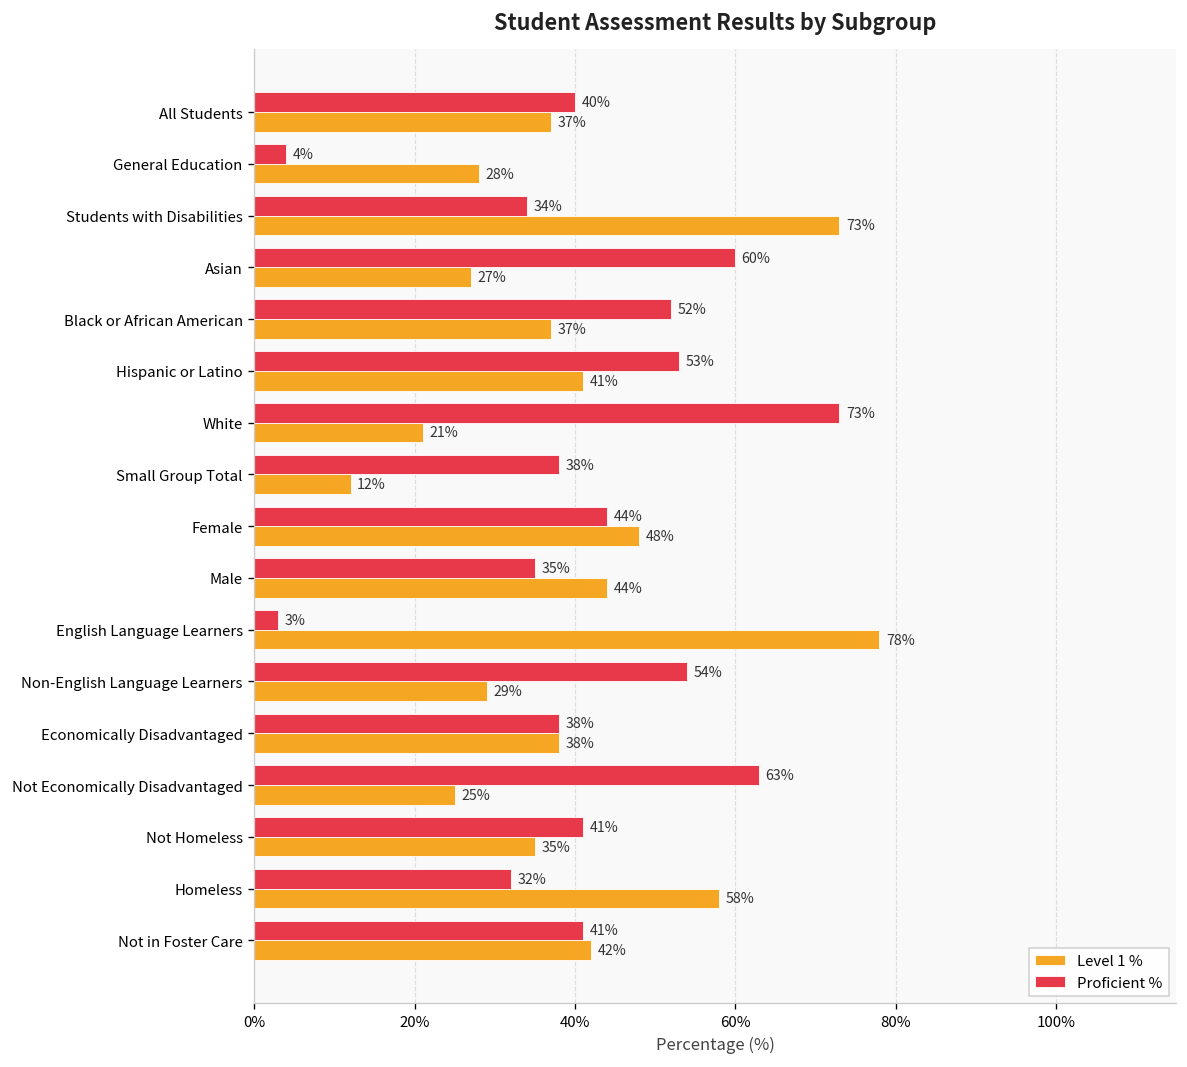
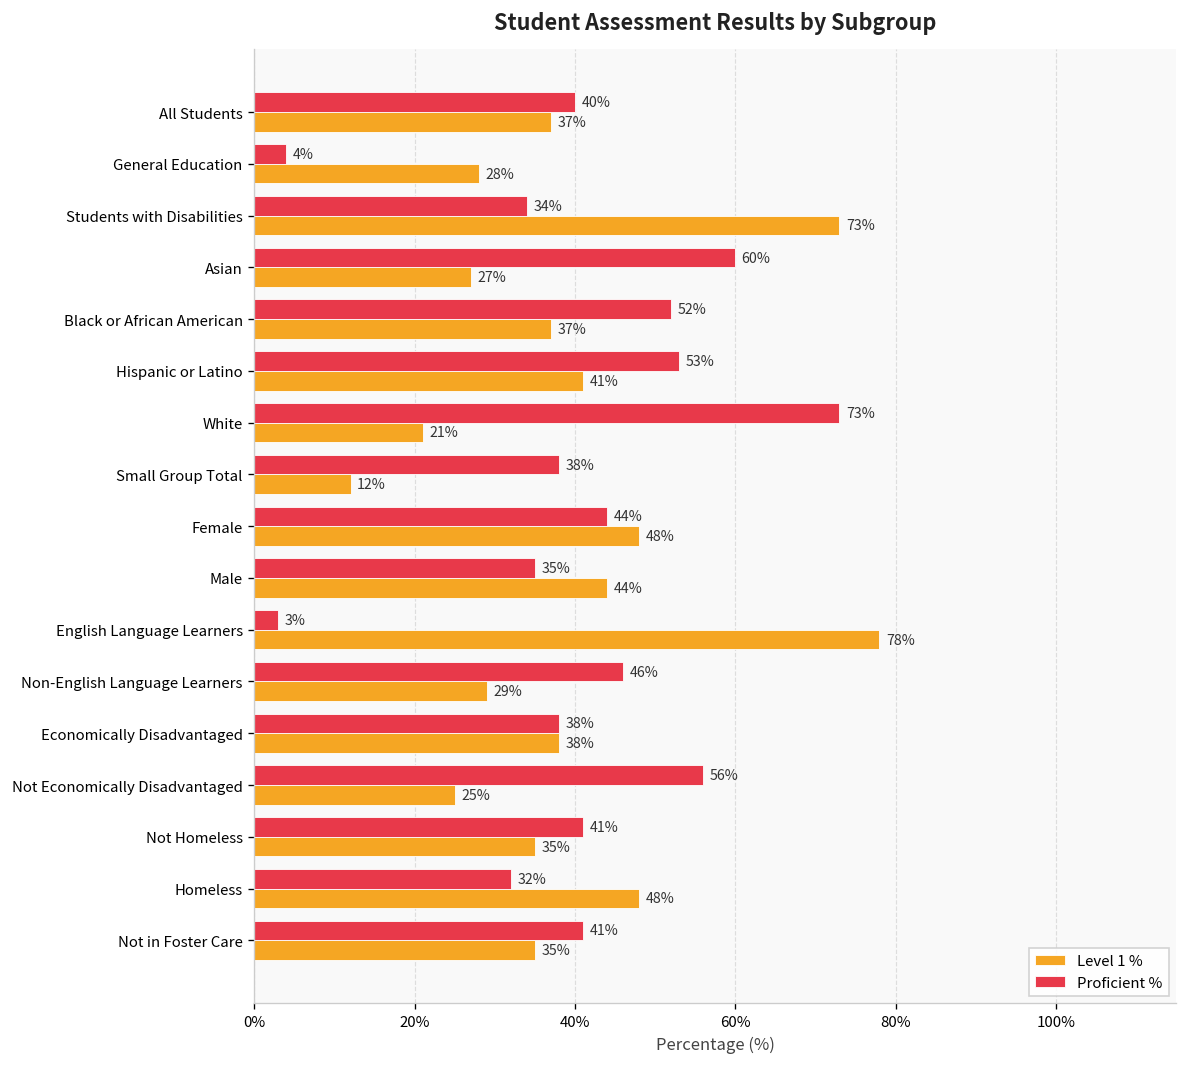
Proficient %, Non-English Language Learners: 54% -> 46%
Proficient %, Not Economically Disadvantaged: 63% -> 56%
Level 1 %, Homeless: 58% -> 48%
Level 1 %, Not in Foster Care: 42% -> 35%
